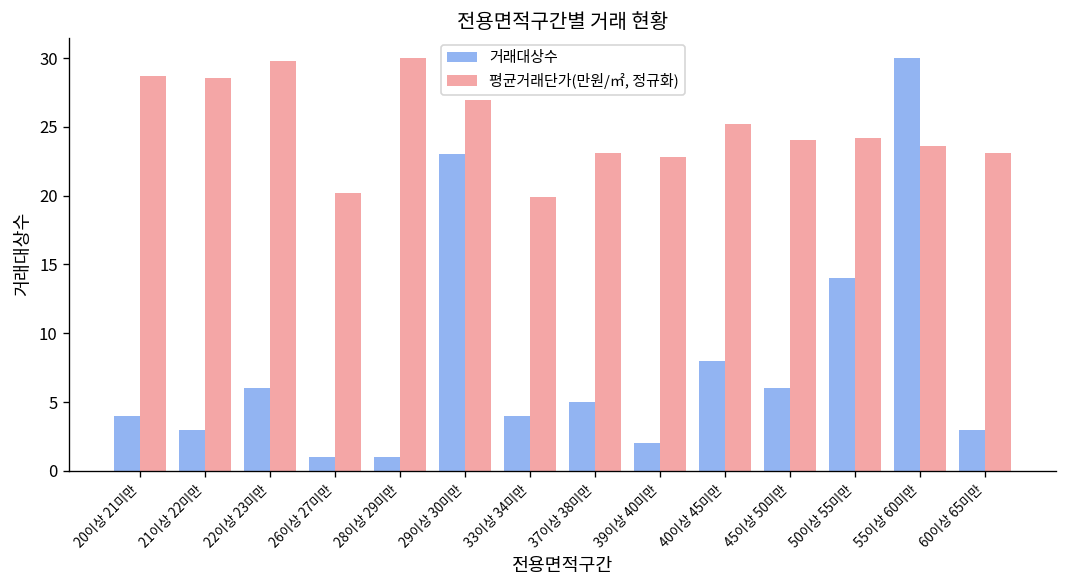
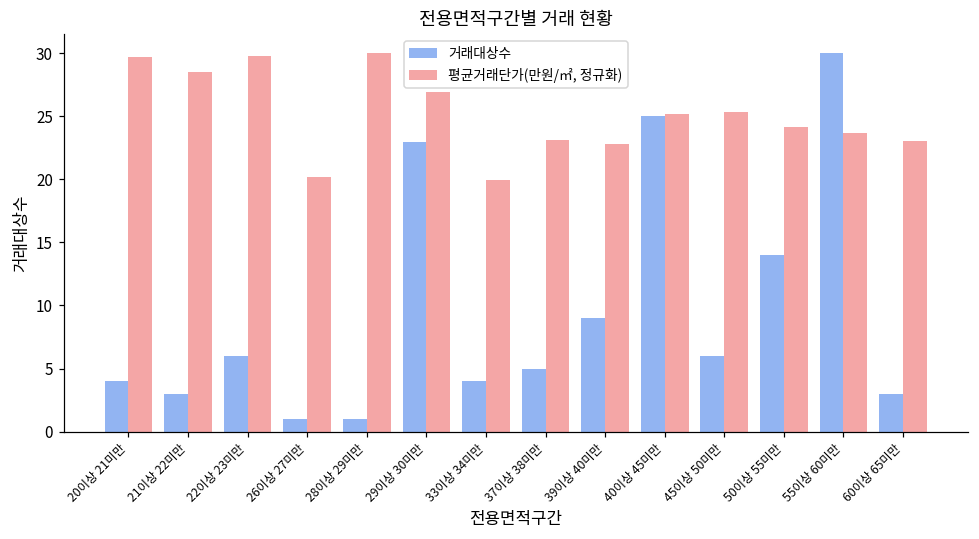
평균거래단가(만원/㎡, 정규화), 20이상 21미만: 28.7 -> 29.7
거래대상수, 39이상 40미만: 2 -> 9
거래대상수, 40이상 45미만: 8 -> 25
평균거래단가(만원/㎡, 정규화), 45이상 50미만: 24.0 -> 25.3
